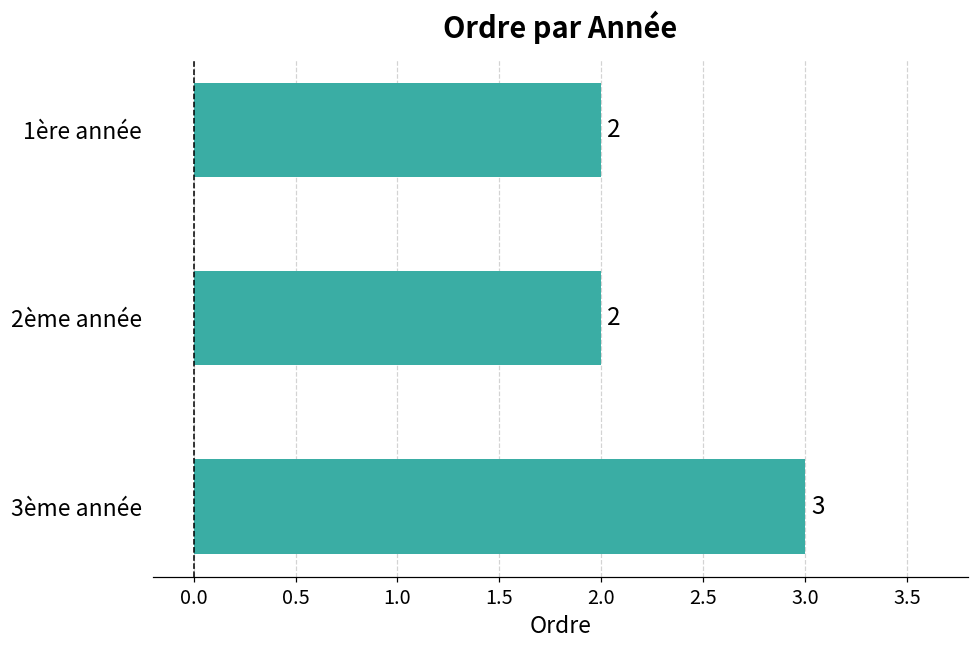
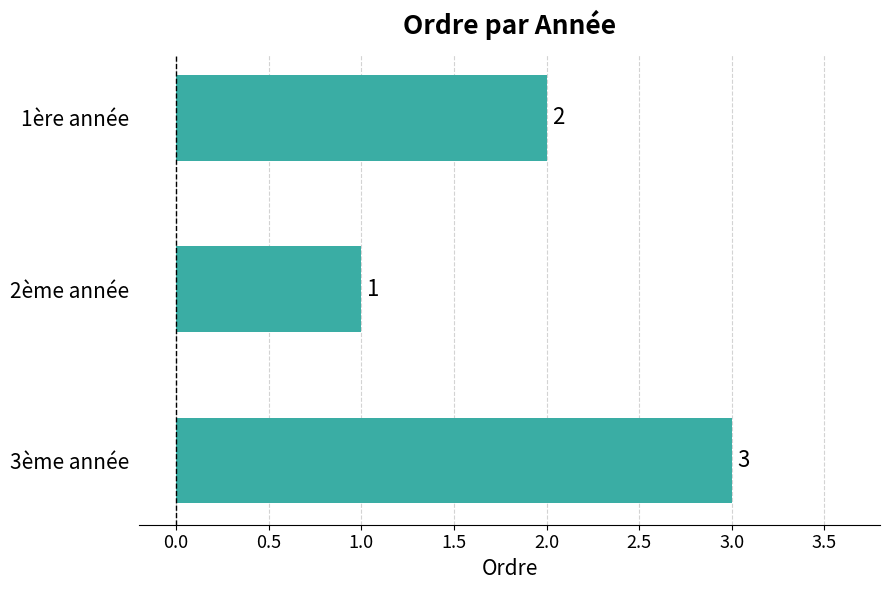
2ème année: 2 -> 1
